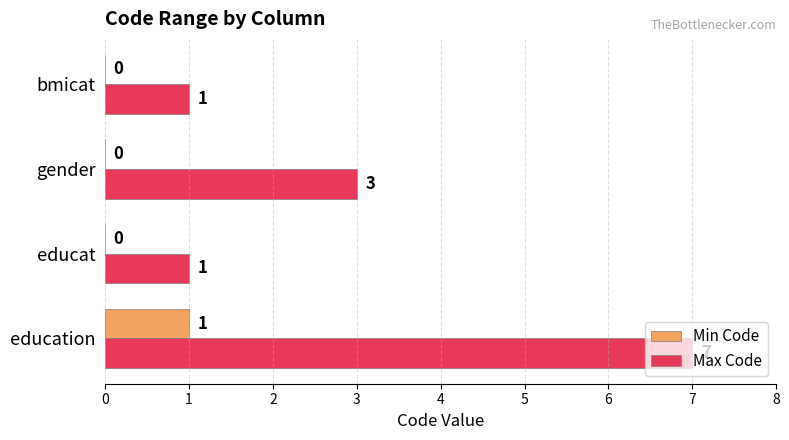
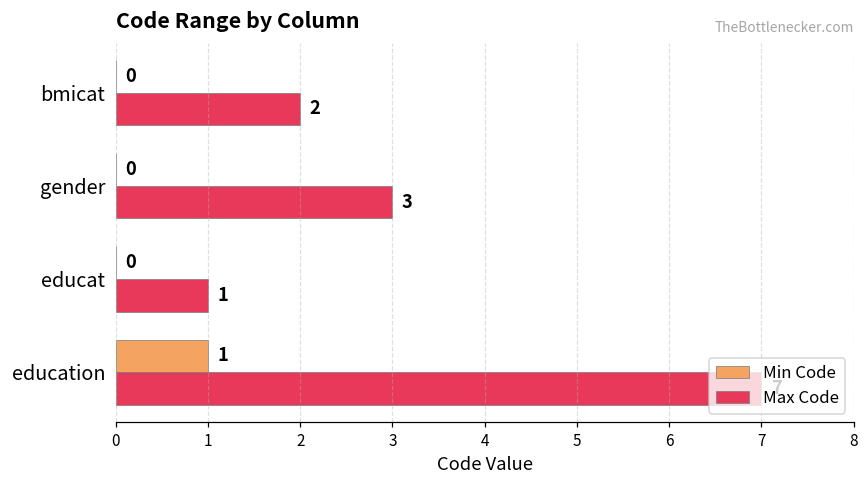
Max Code, bmicat: 1 -> 2
